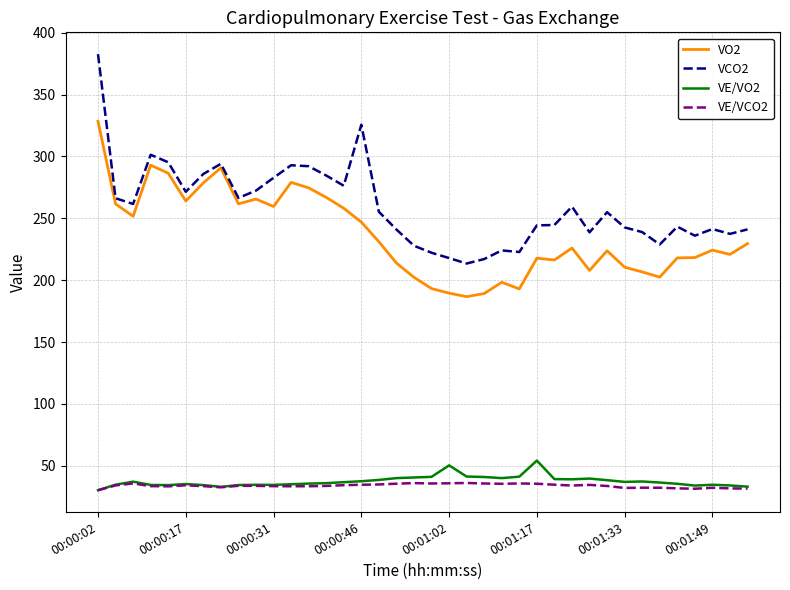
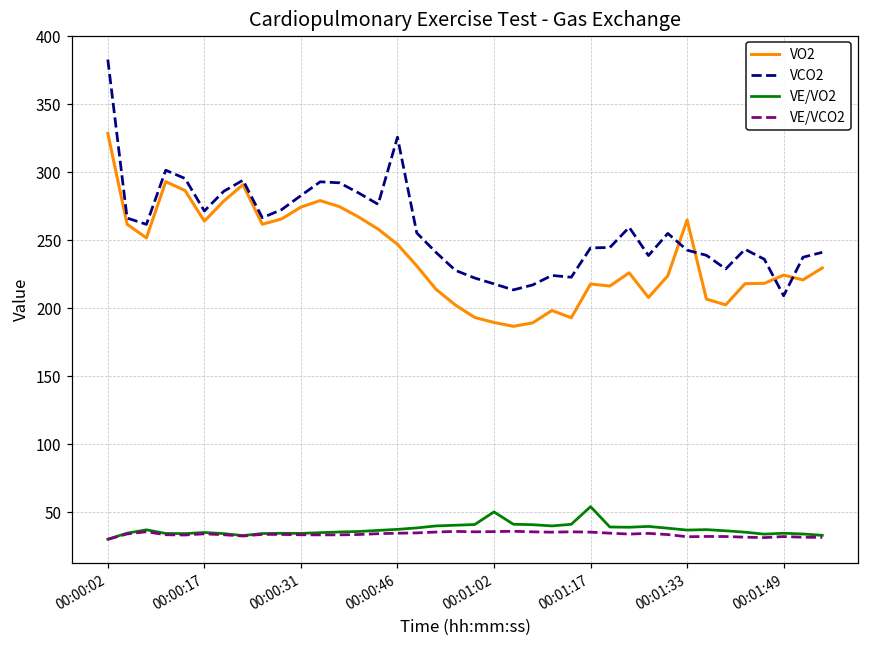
VO2, 00:00:31: 260 -> 274
VO2, 00:01:33: 210 -> 265
VCO2, 00:01:49: 241 -> 209
